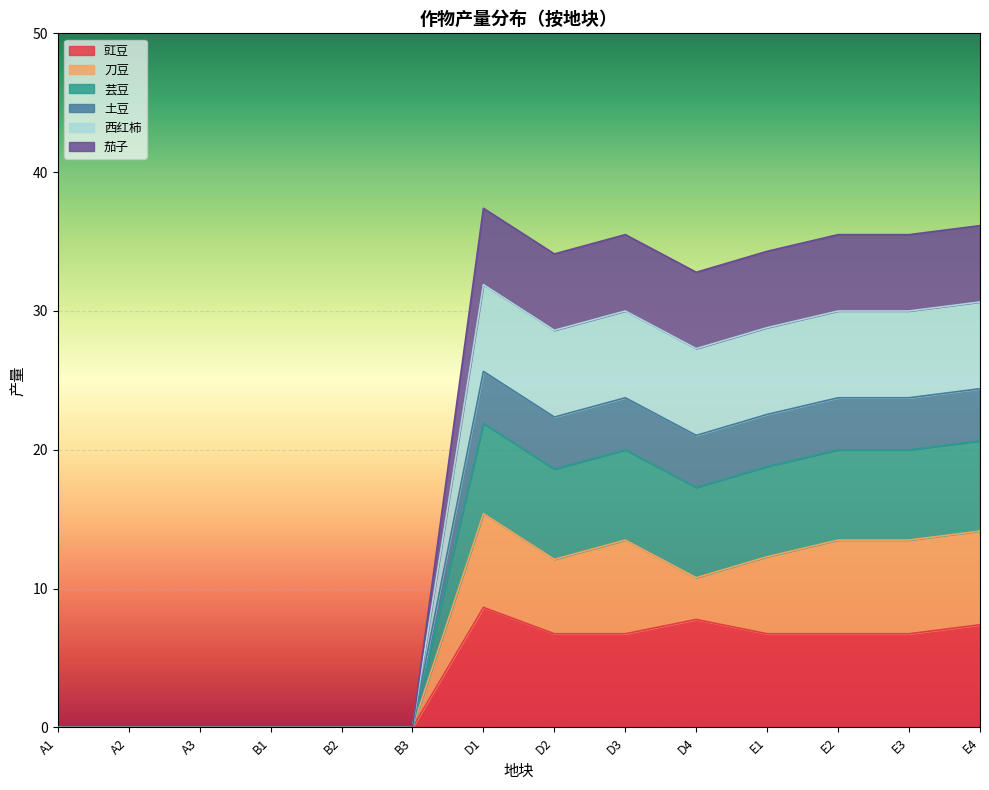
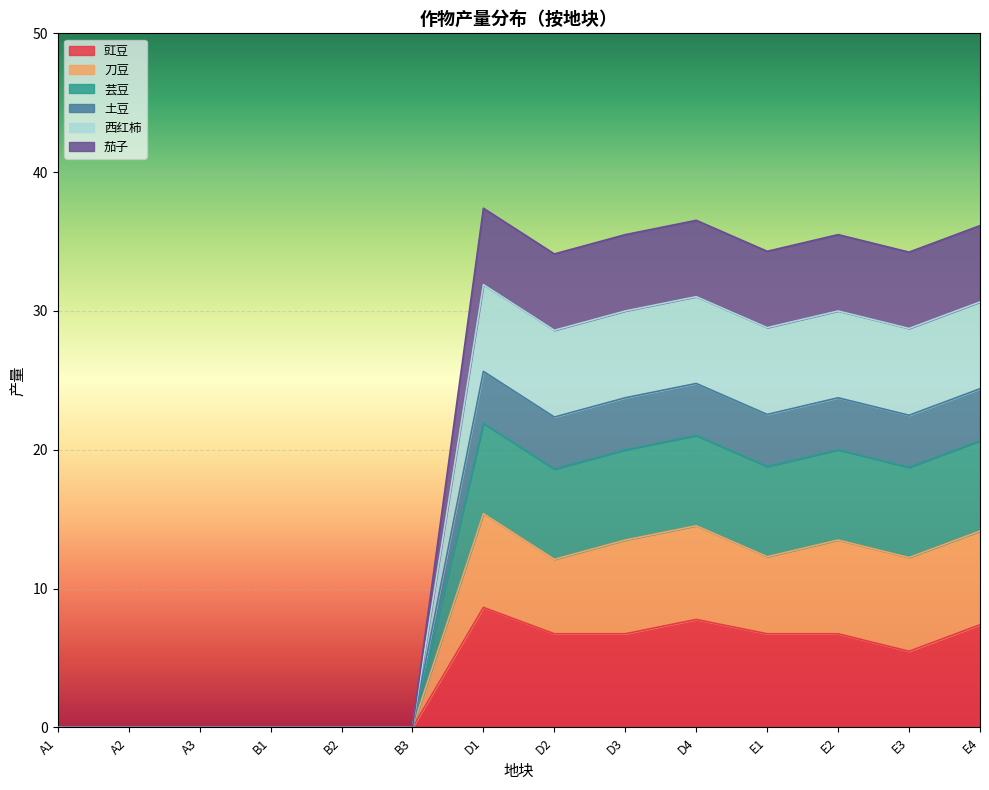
刀豆, D4: 3.0 -> 6.8
豇豆, E3: 6.8 -> 5.5
